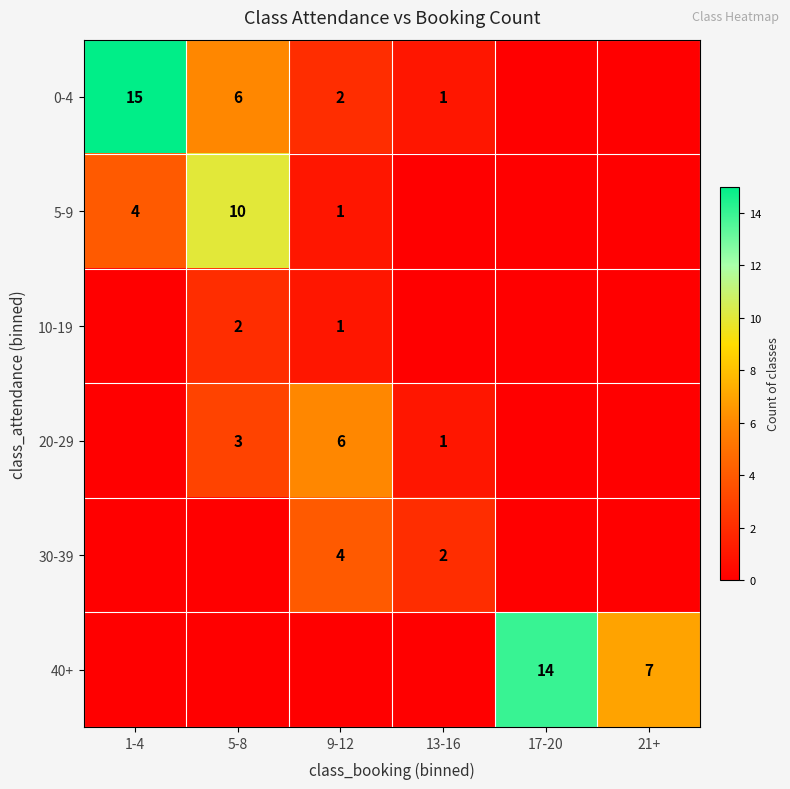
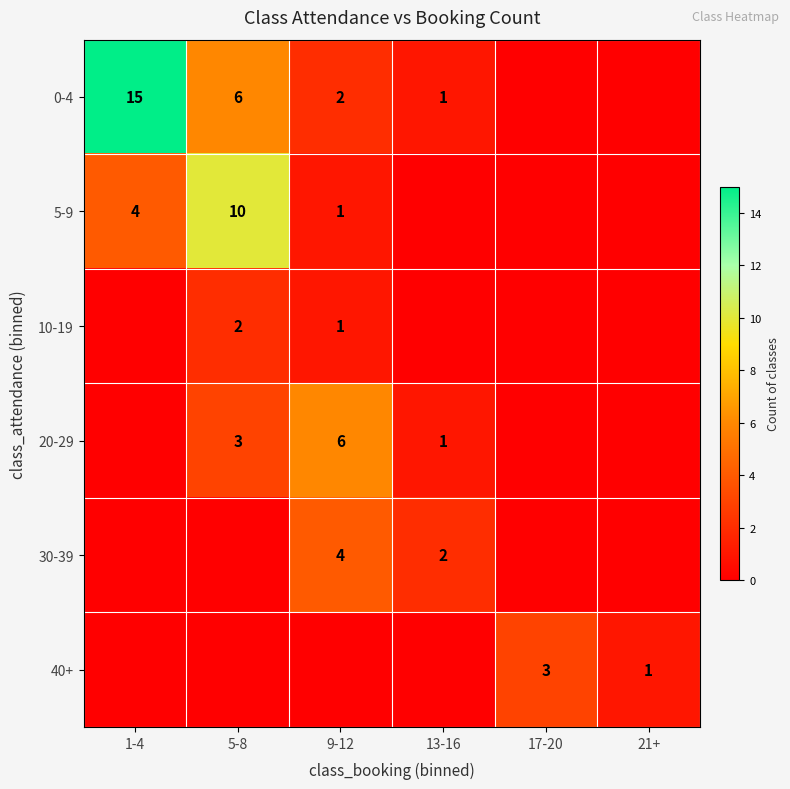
40+, 17-20: 14 -> 3
40+, 21+: 7 -> 1
